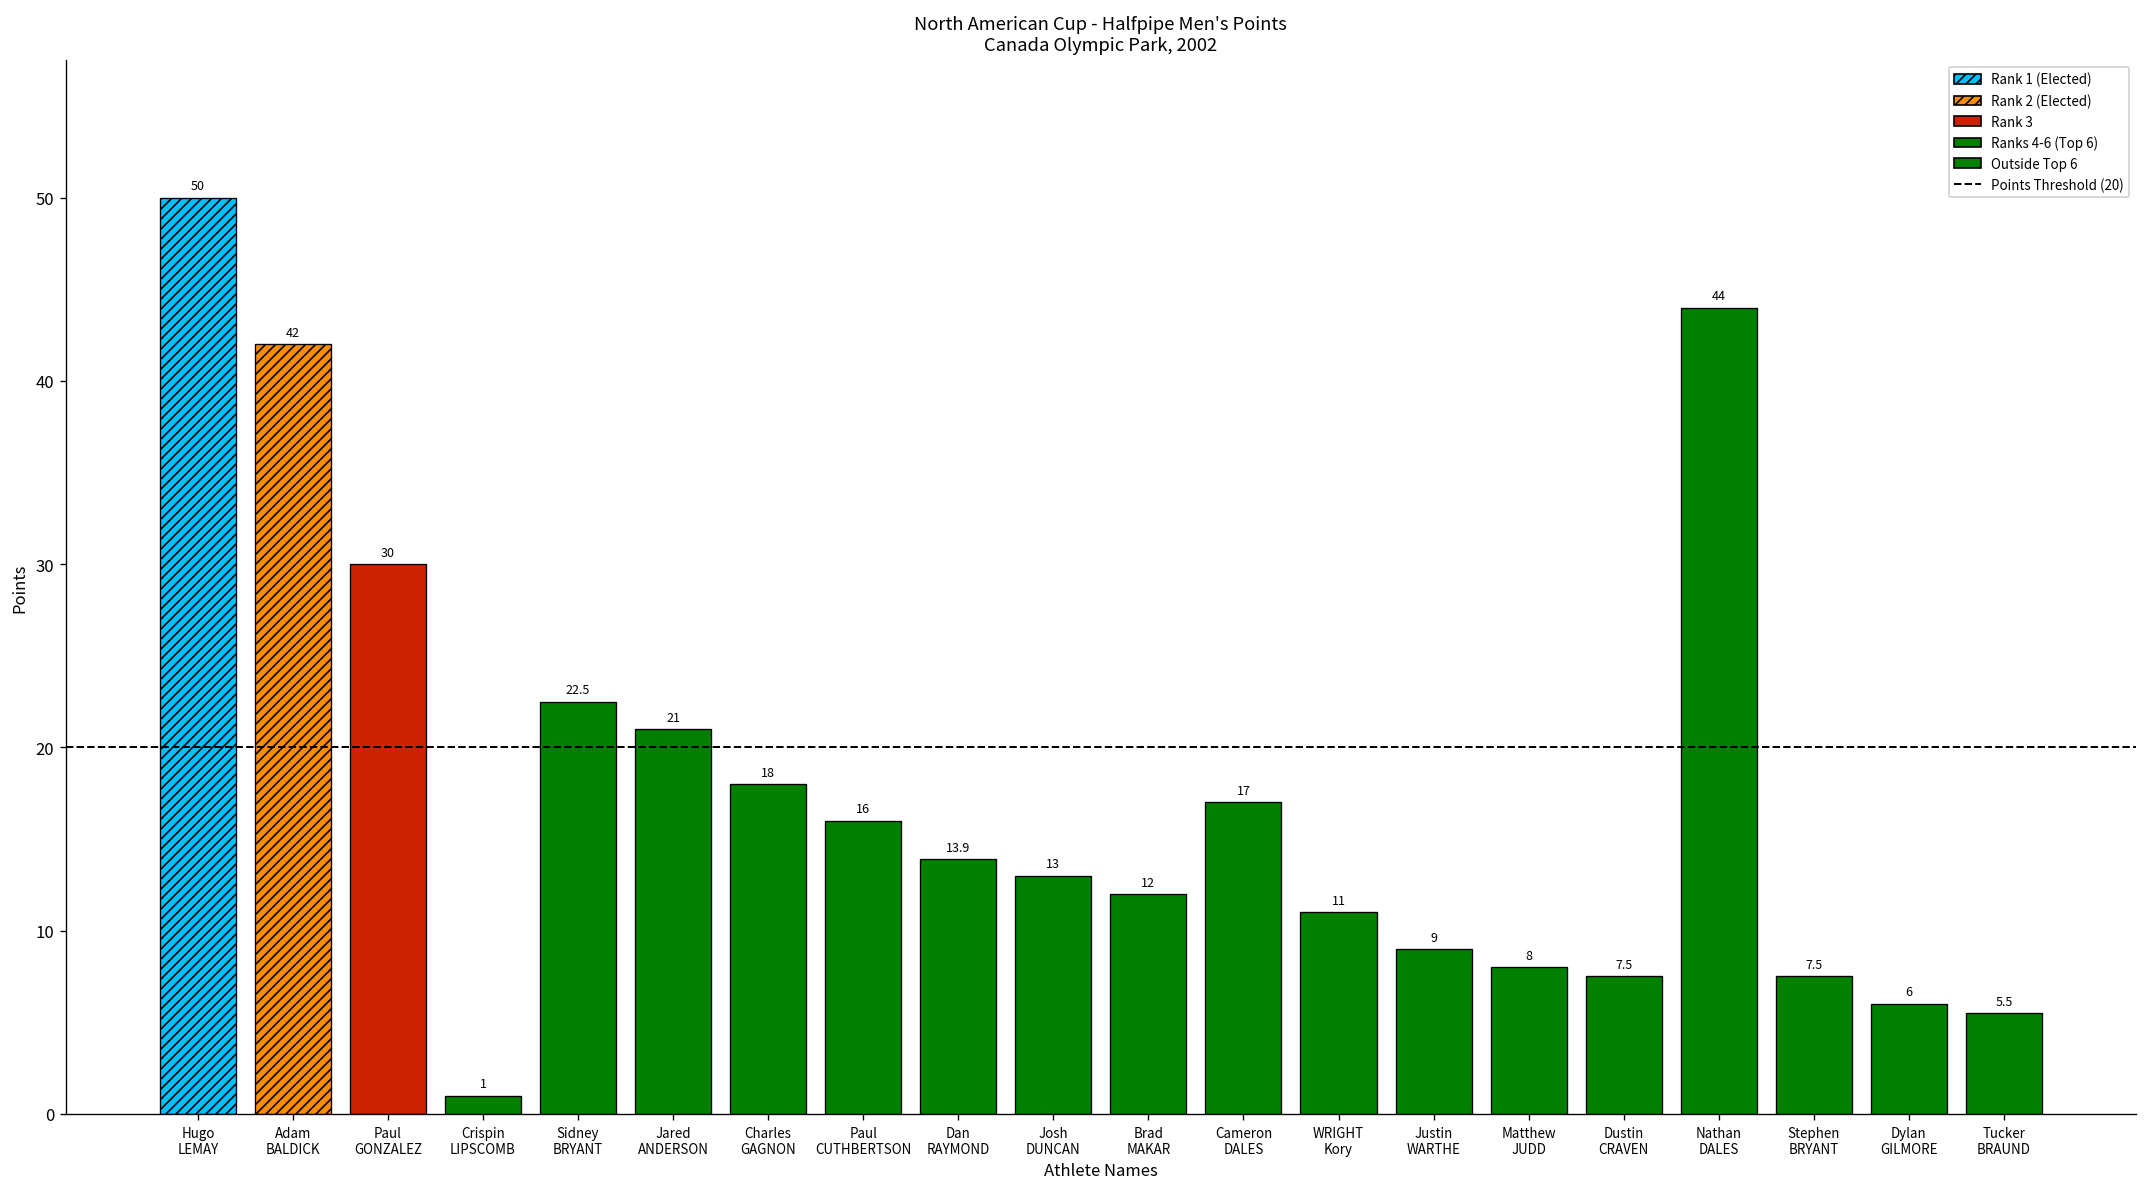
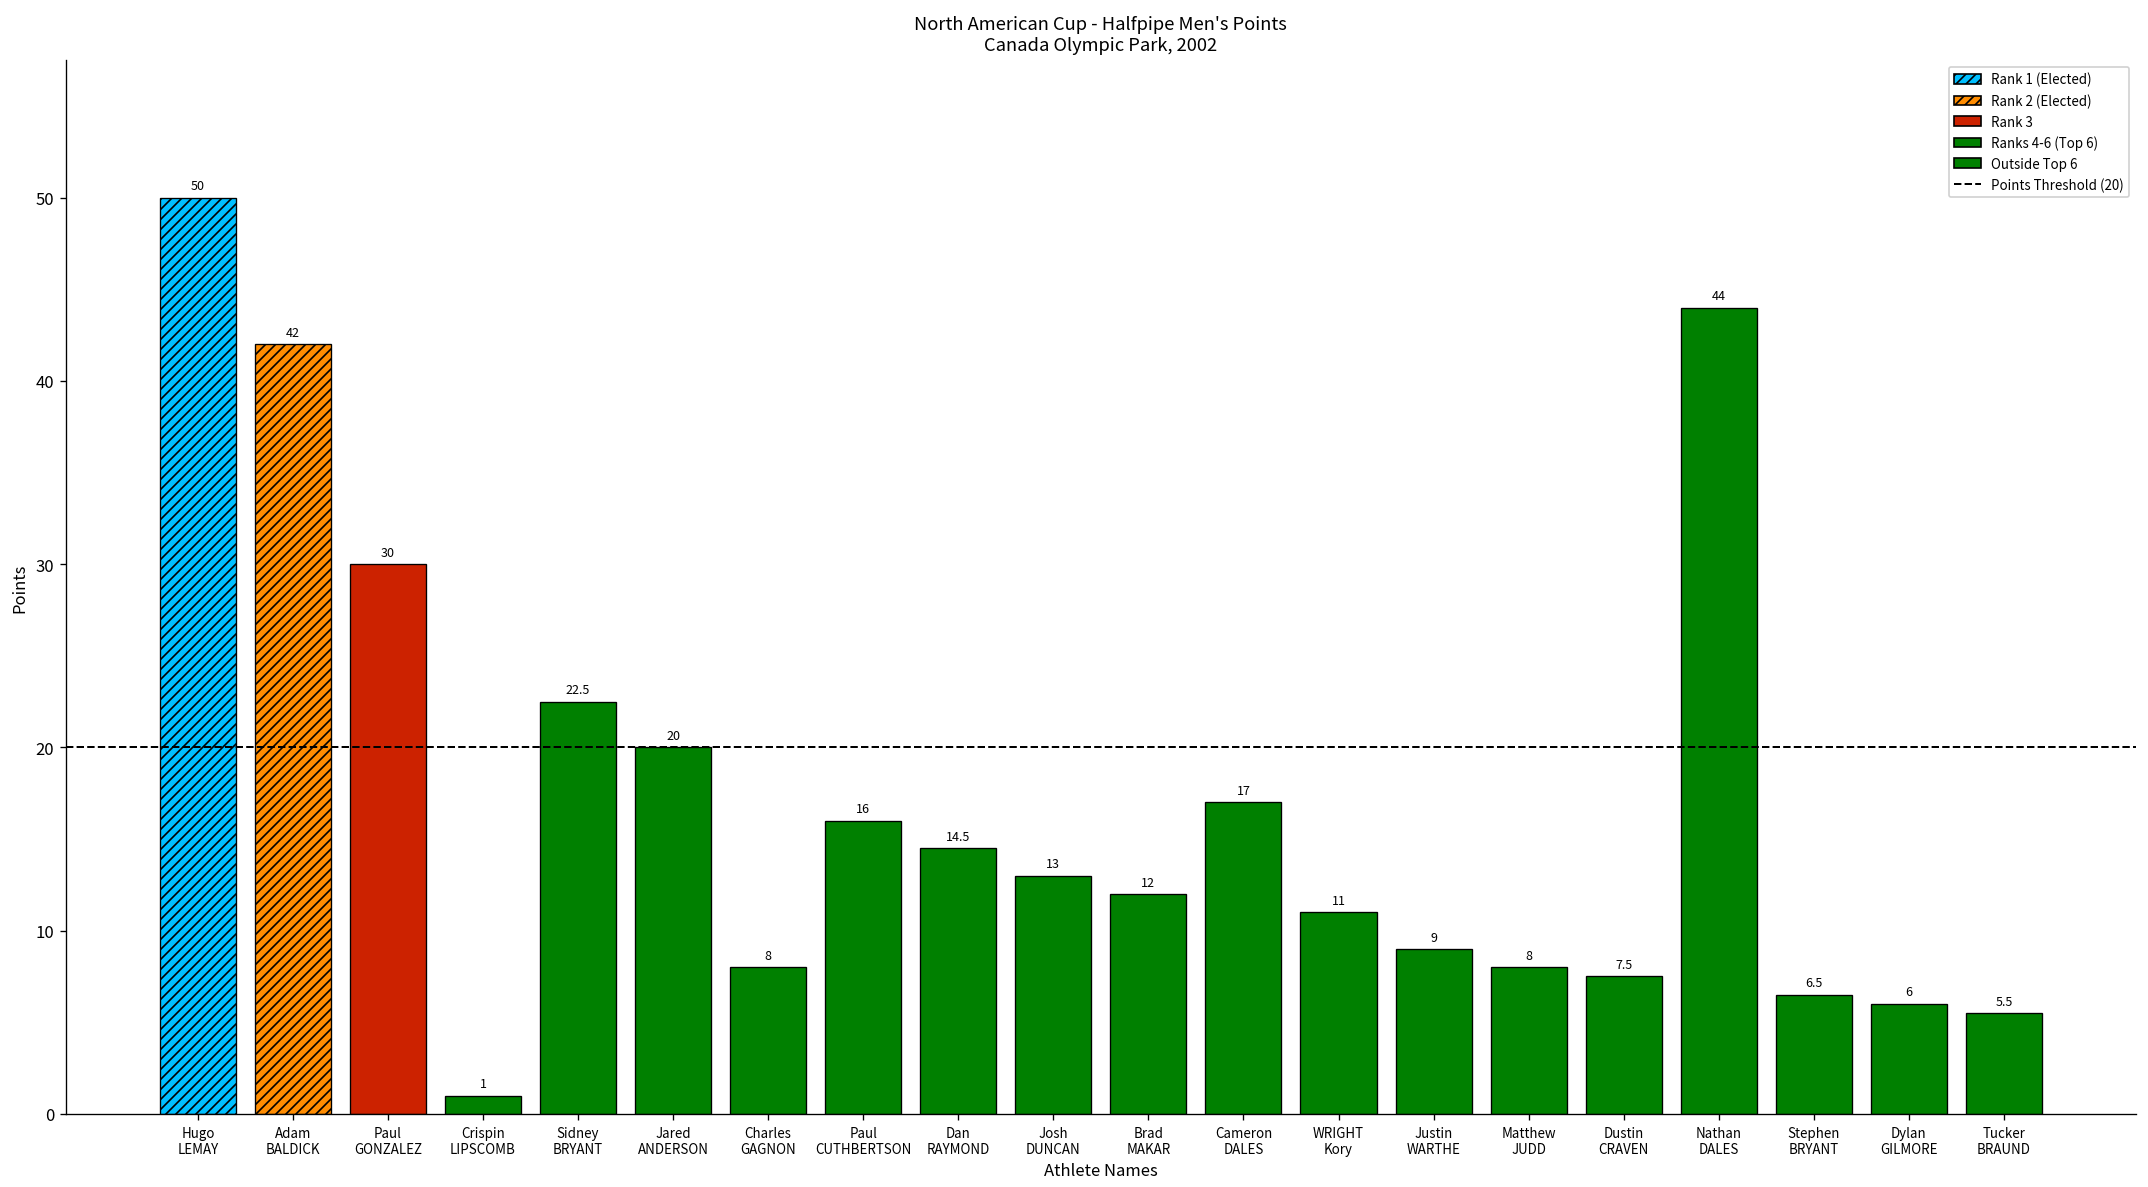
Jared ANDERSON: 21 -> 20
Charles GAGNON: 18 -> 8
Dan RAYMOND: 13.9 -> 14.5
Stephen BRYANT: 7.5 -> 6.5
